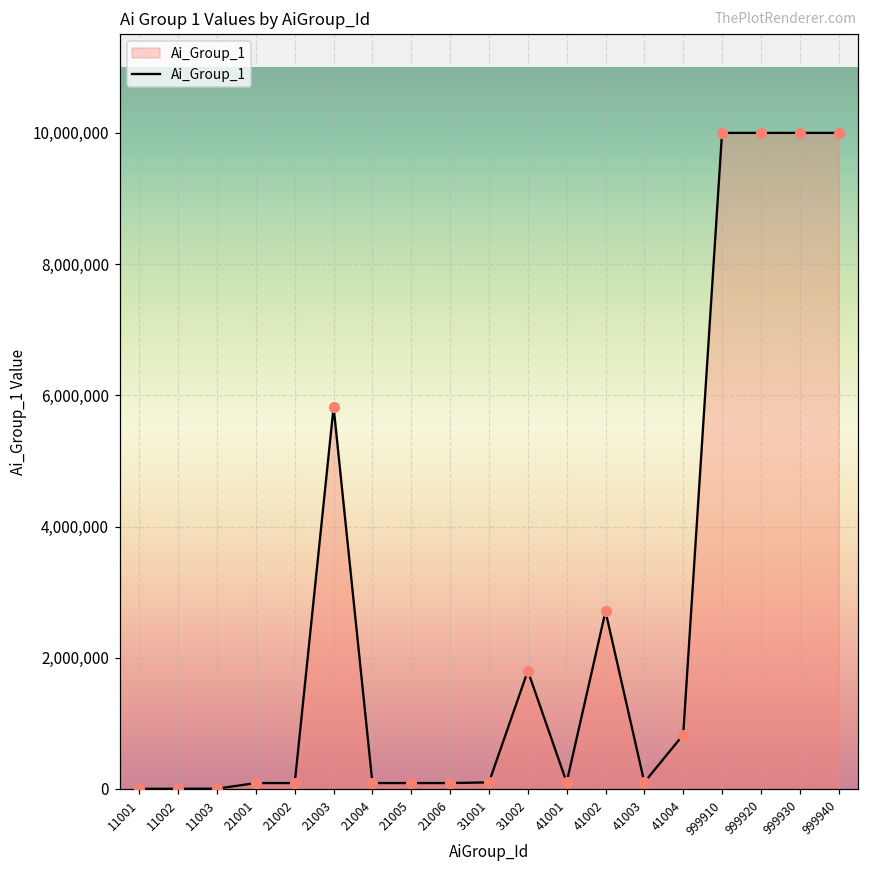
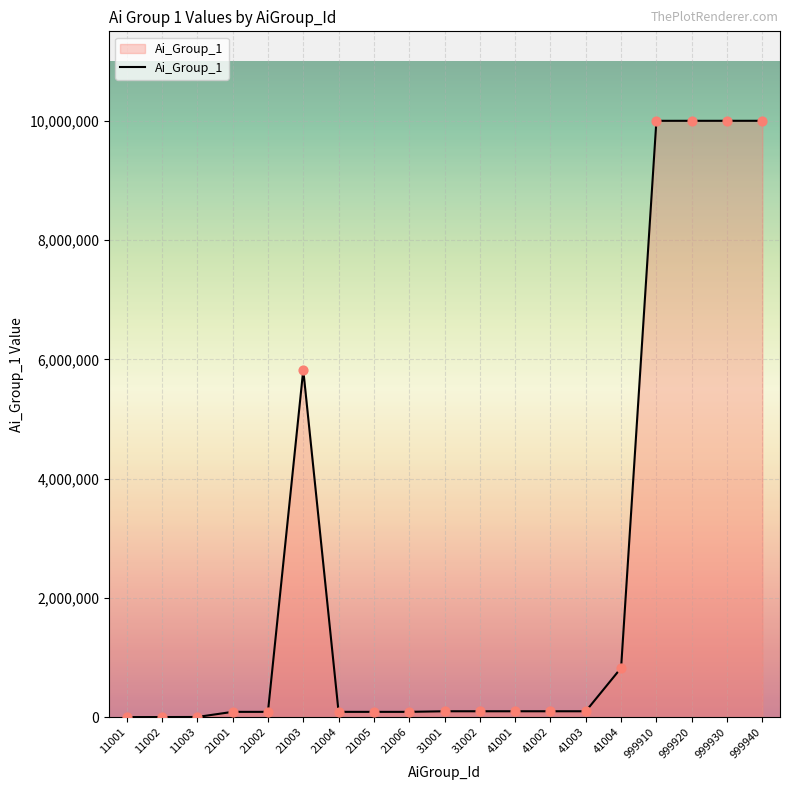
31002: 1,800,000 -> 100,000
41002: 2,700,000 -> 100,000
